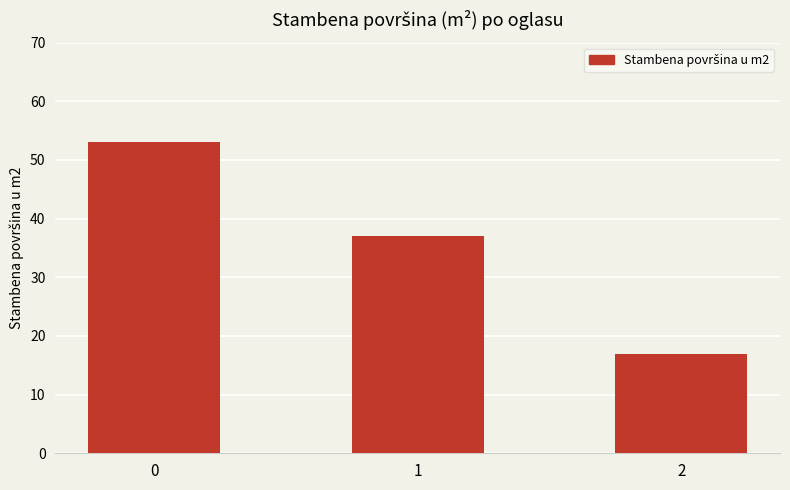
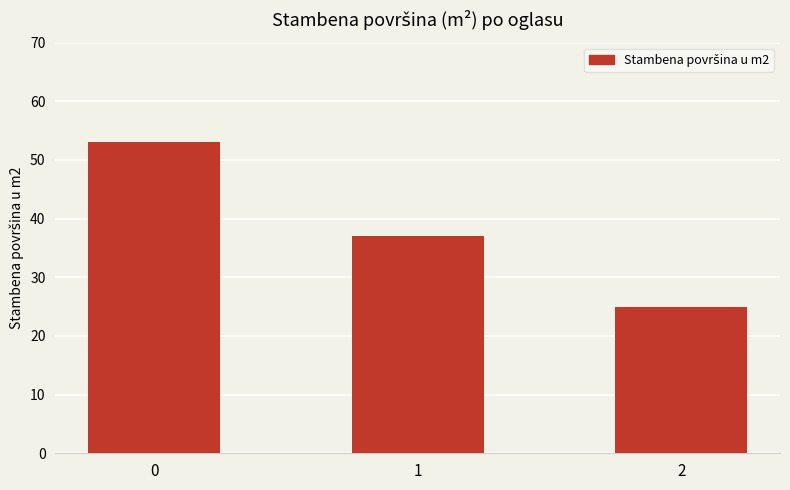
2: 17 -> 25
